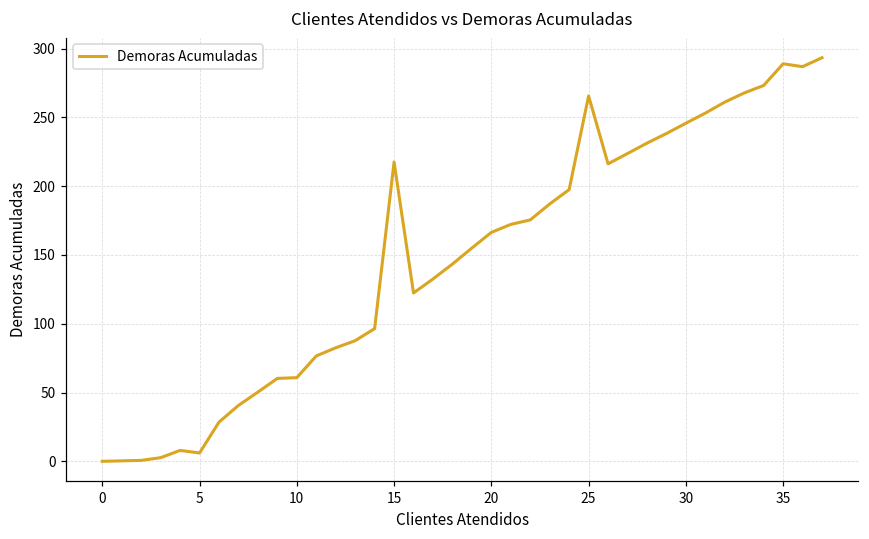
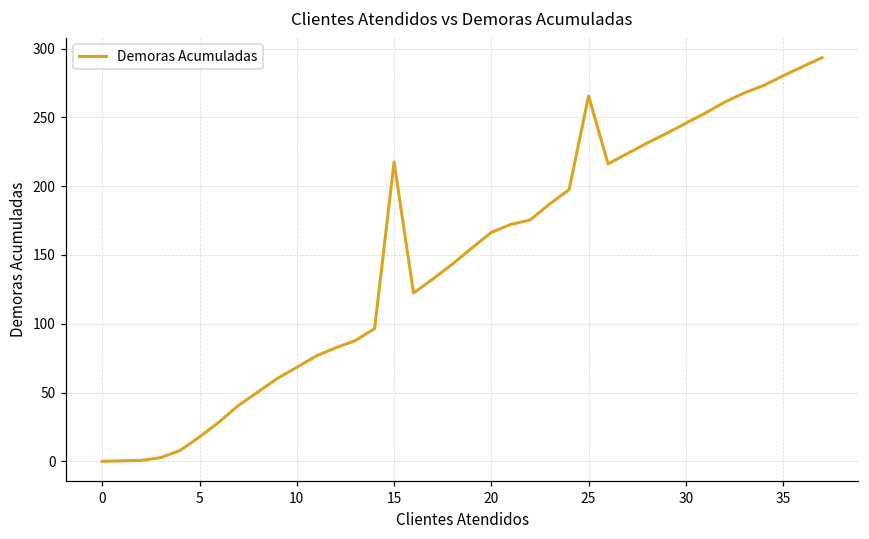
5: 6 -> 18
10: 61 -> 68
35: 289 -> 280
